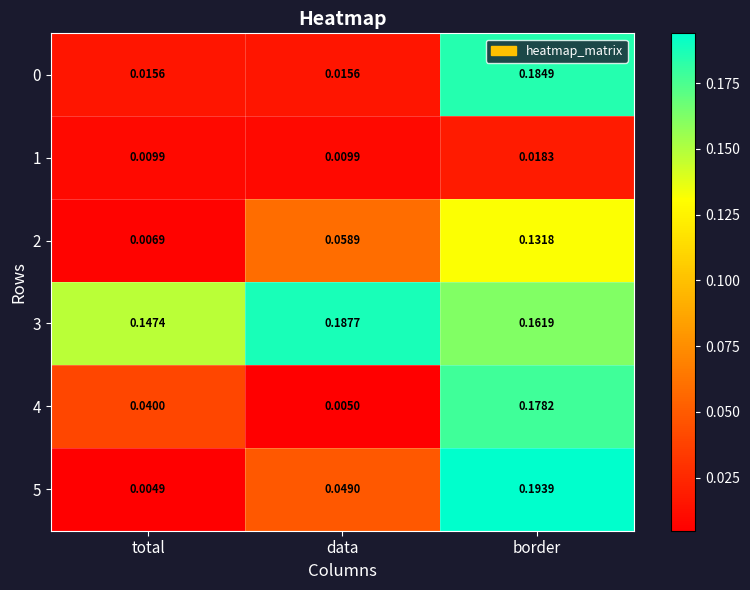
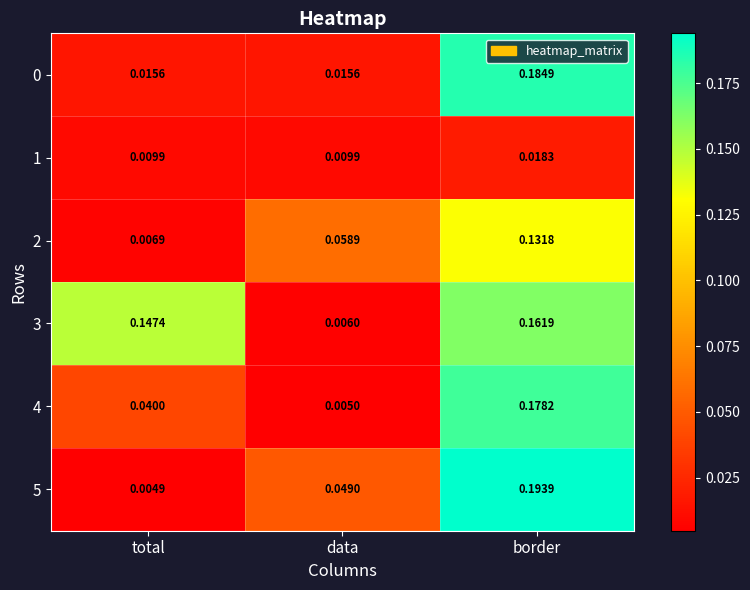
3, data: 0.1877 -> 0.0060
